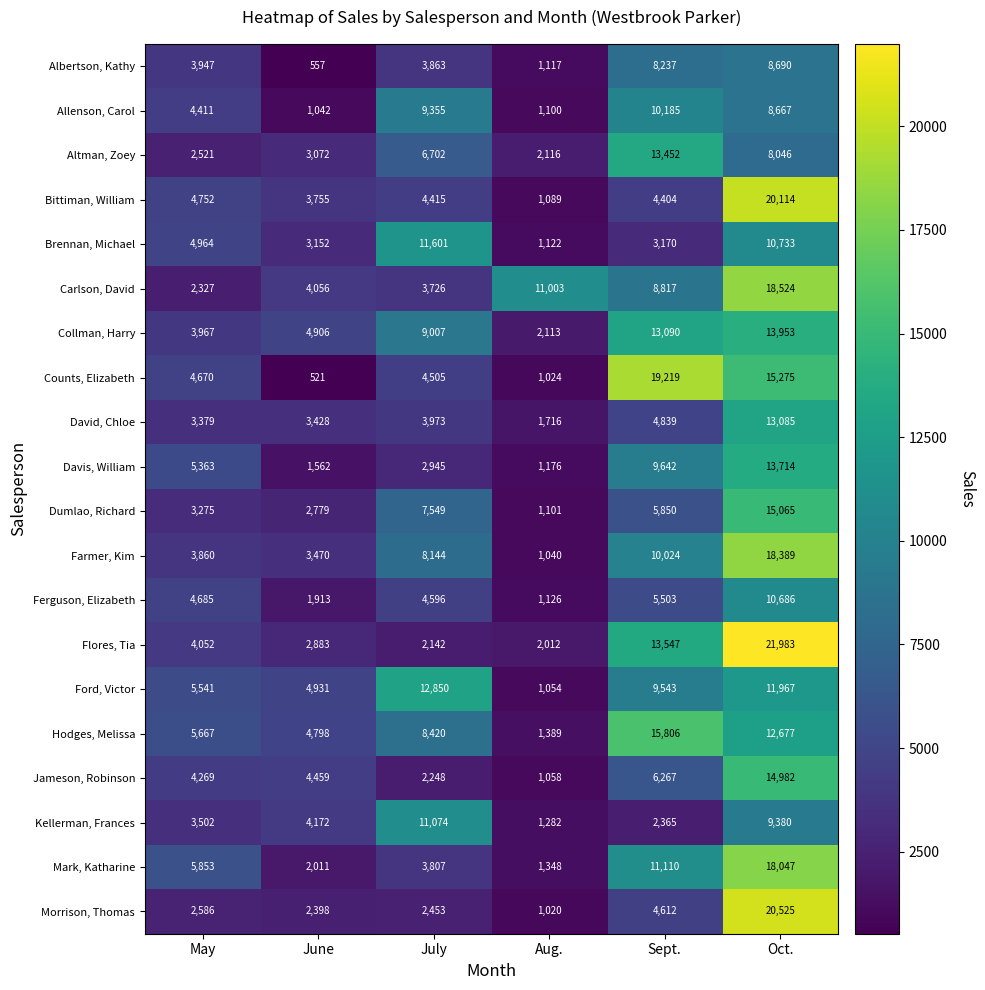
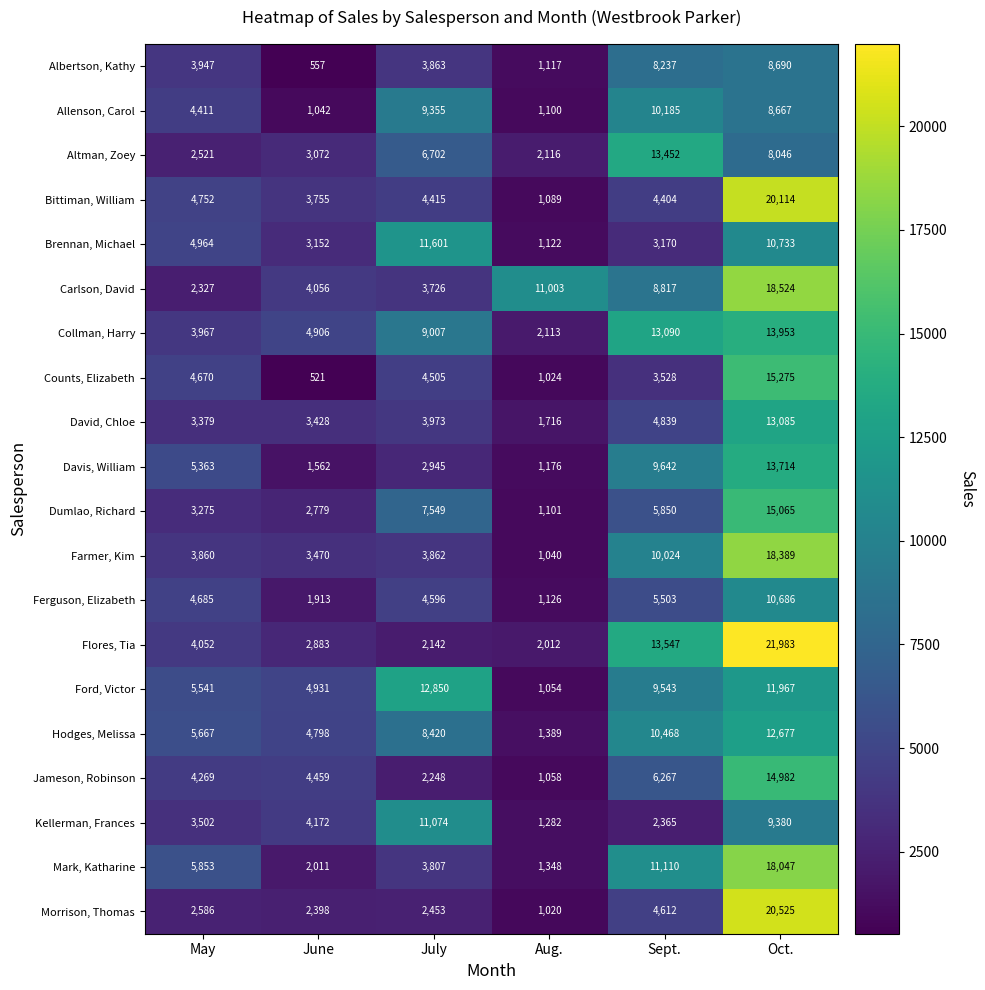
Counts, Elizabeth, Sept.: 19,219 -> 3,528
Farmer, Kim, July: 8,144 -> 3,862
Hodges, Melissa, Sept.: 15,806 -> 10,468
